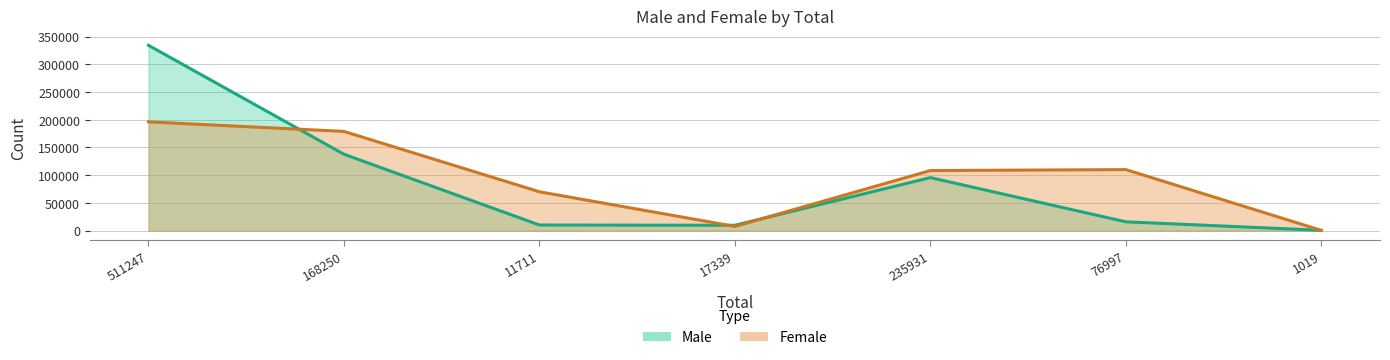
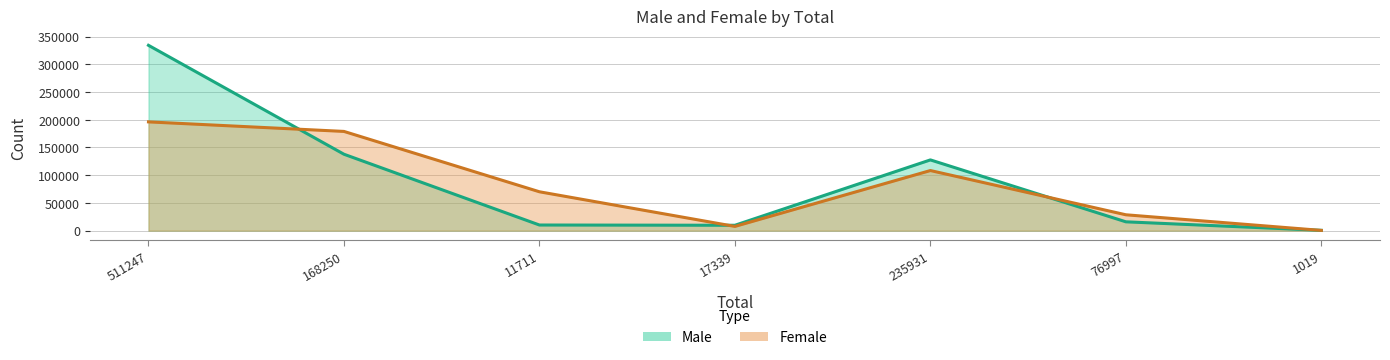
Male, 235931: 100000 -> 130000
Female, 76997: 110000 -> 30000
